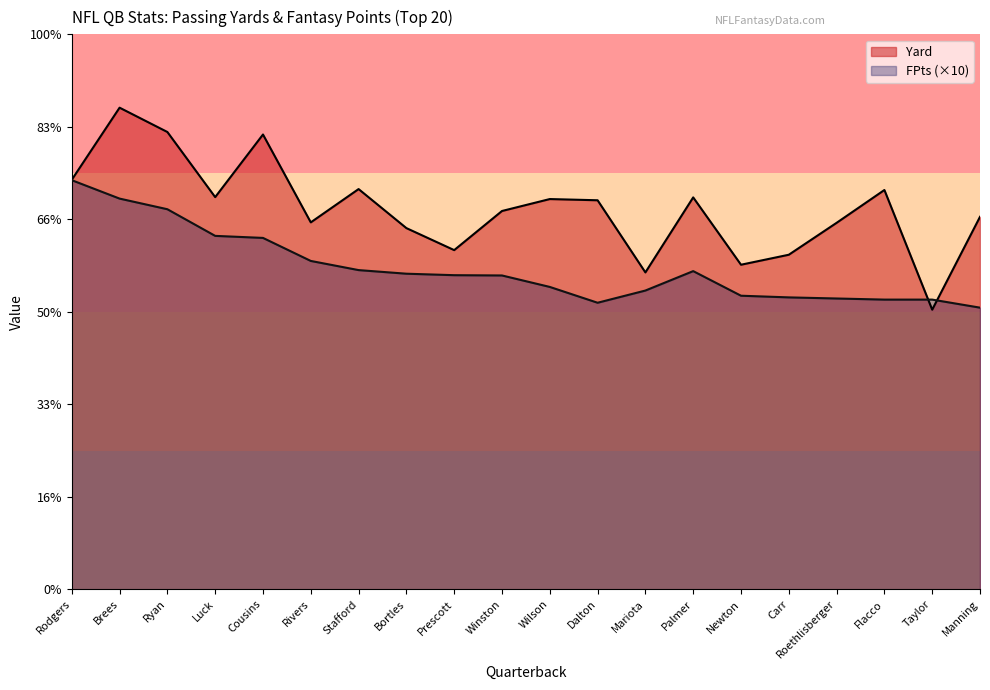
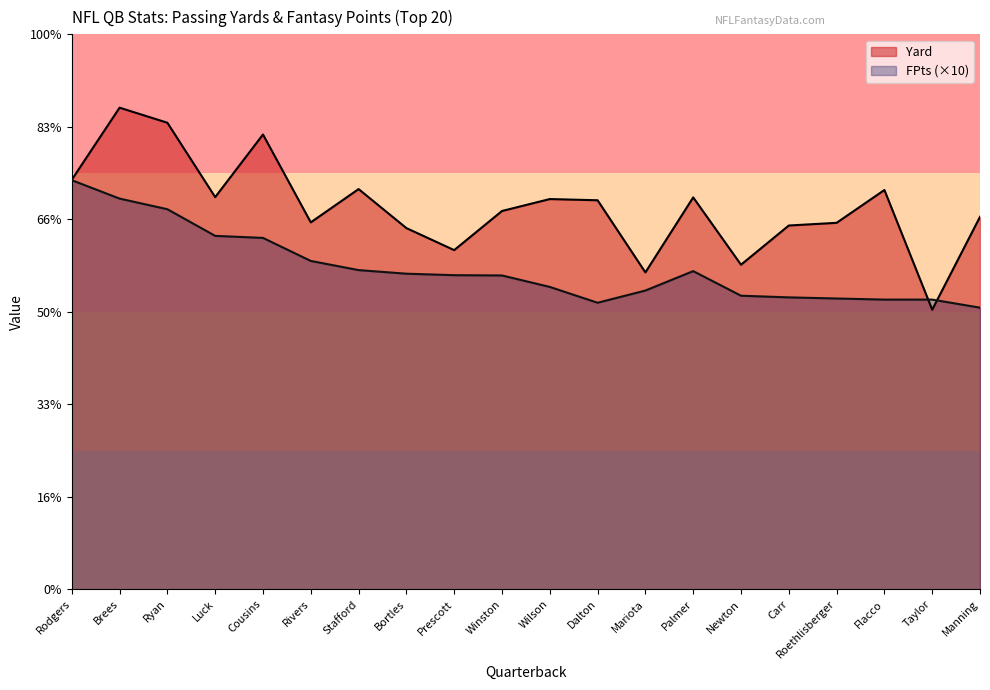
Yard, Ryan: 82% -> 84%
Yard, Carr: 60% -> 66%
